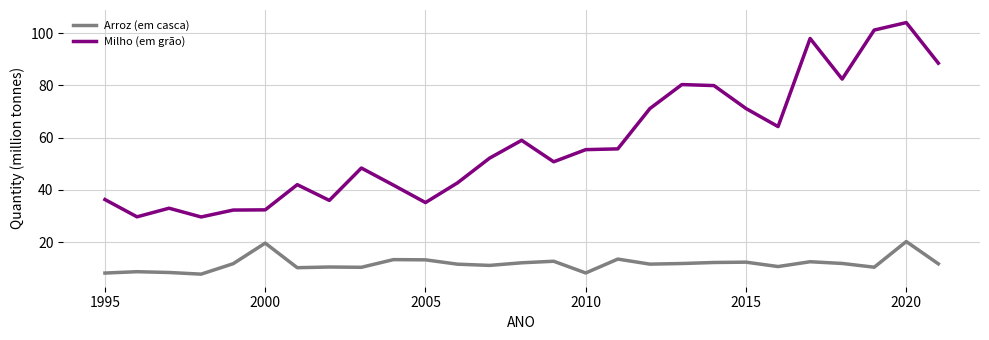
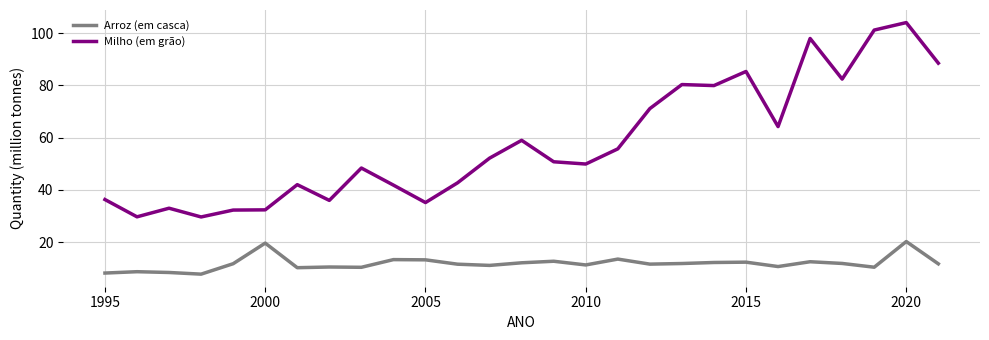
Arroz (em casca), 2010: 8 -> 11
Milho (em grão), 2010: 55 -> 50
Milho (em grão), 2015: 71 -> 85
